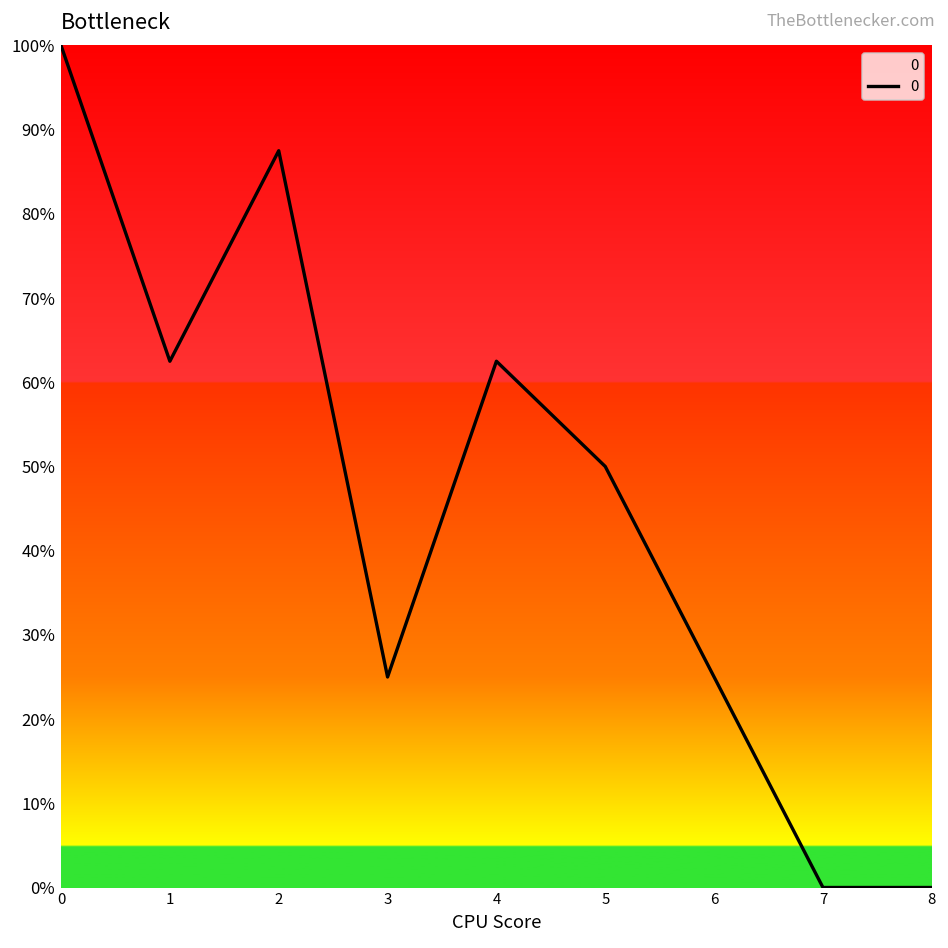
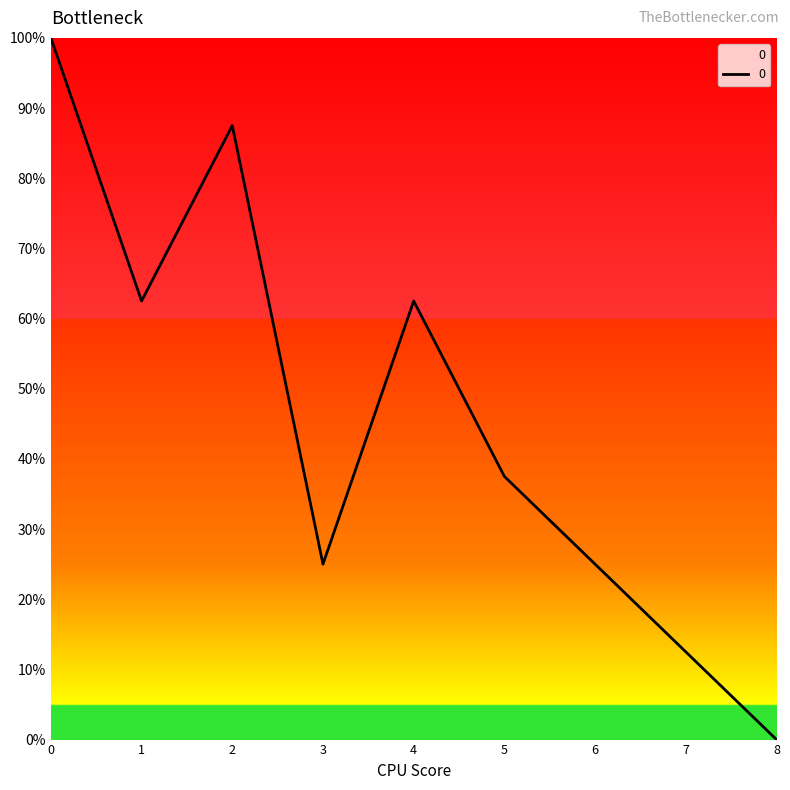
5: 50% -> 38%
7: 0% -> 13%
